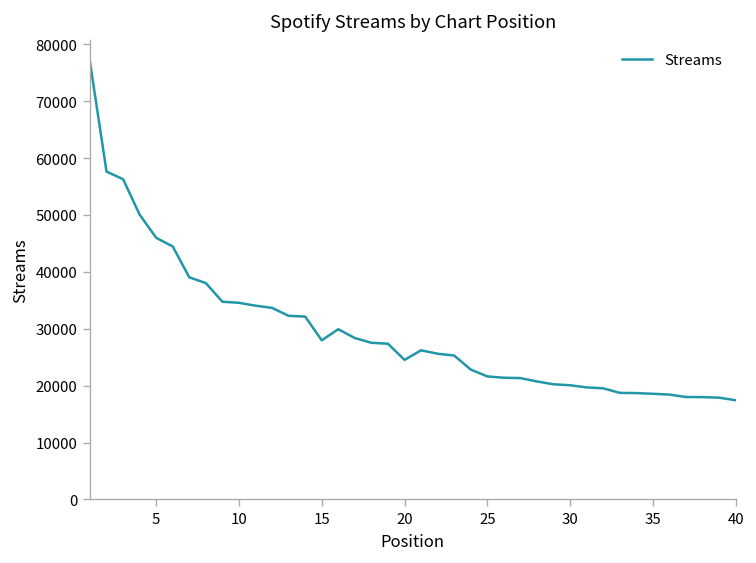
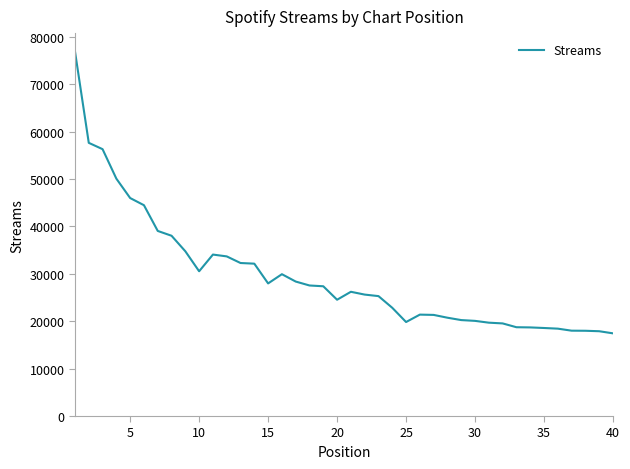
10: 35000 -> 31000
25: 22000 -> 20000
